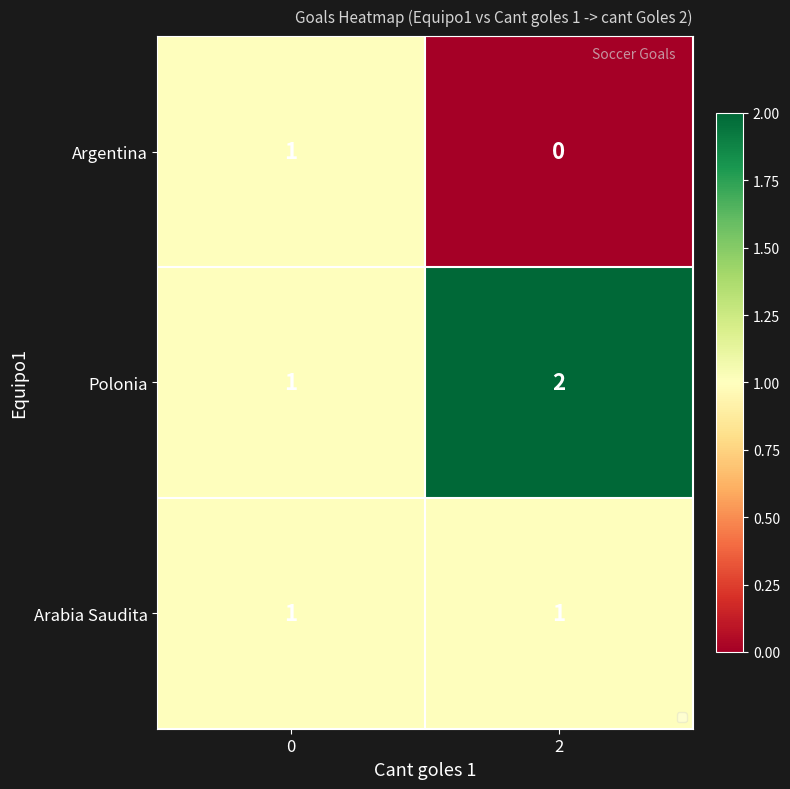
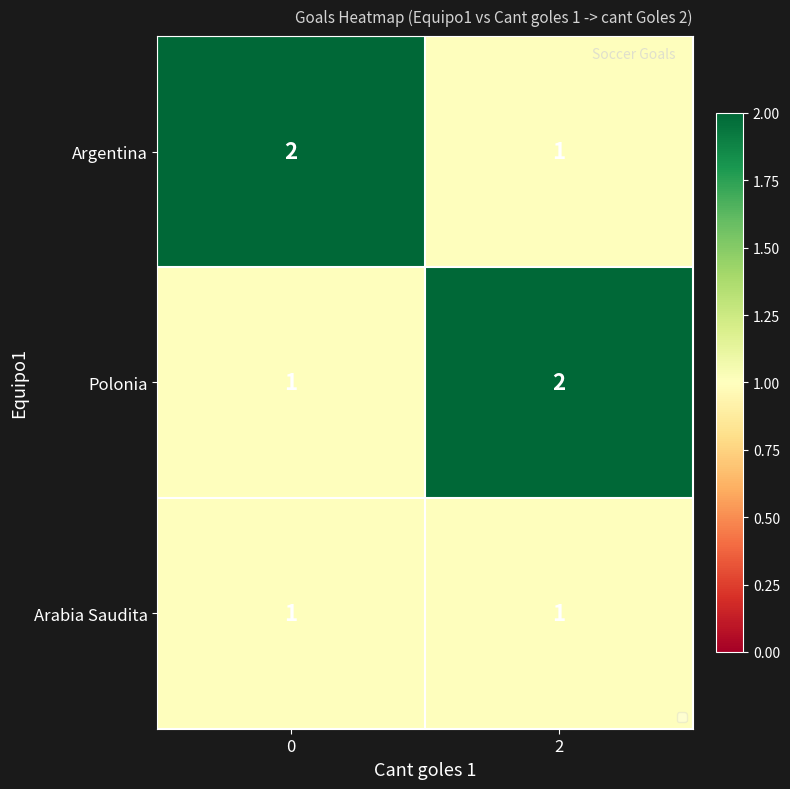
Argentina, 0: 1 -> 2
Argentina, 2: 0 -> 1
